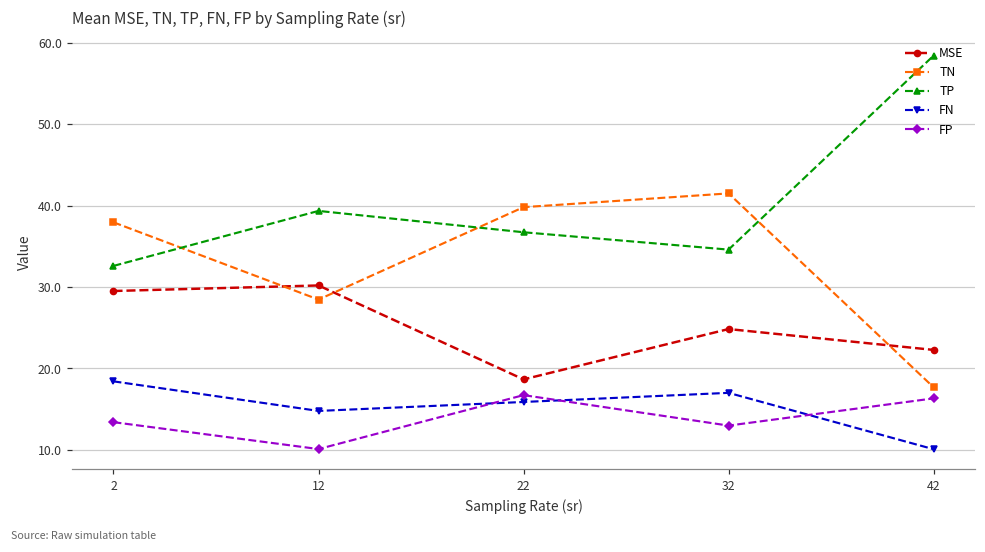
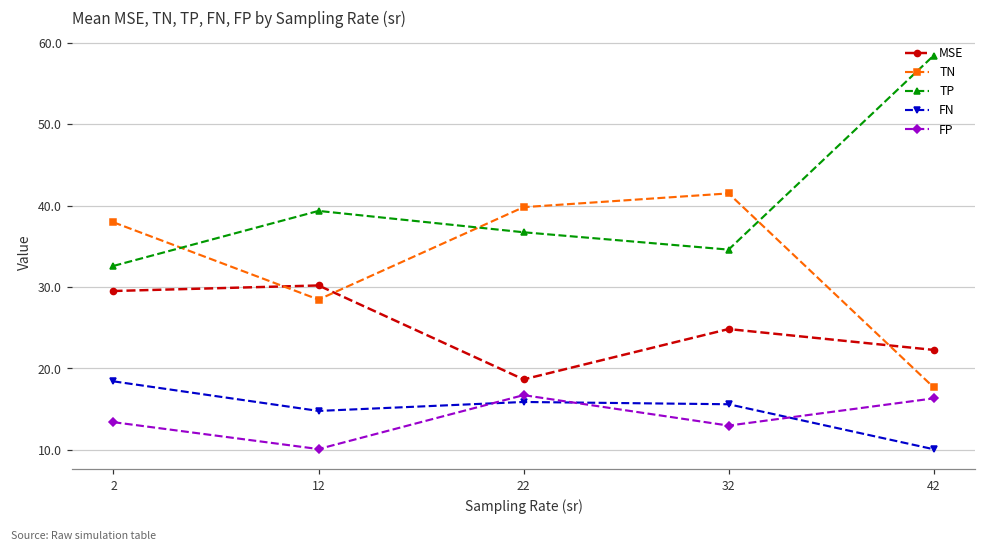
FN, 32: 17 -> 16
